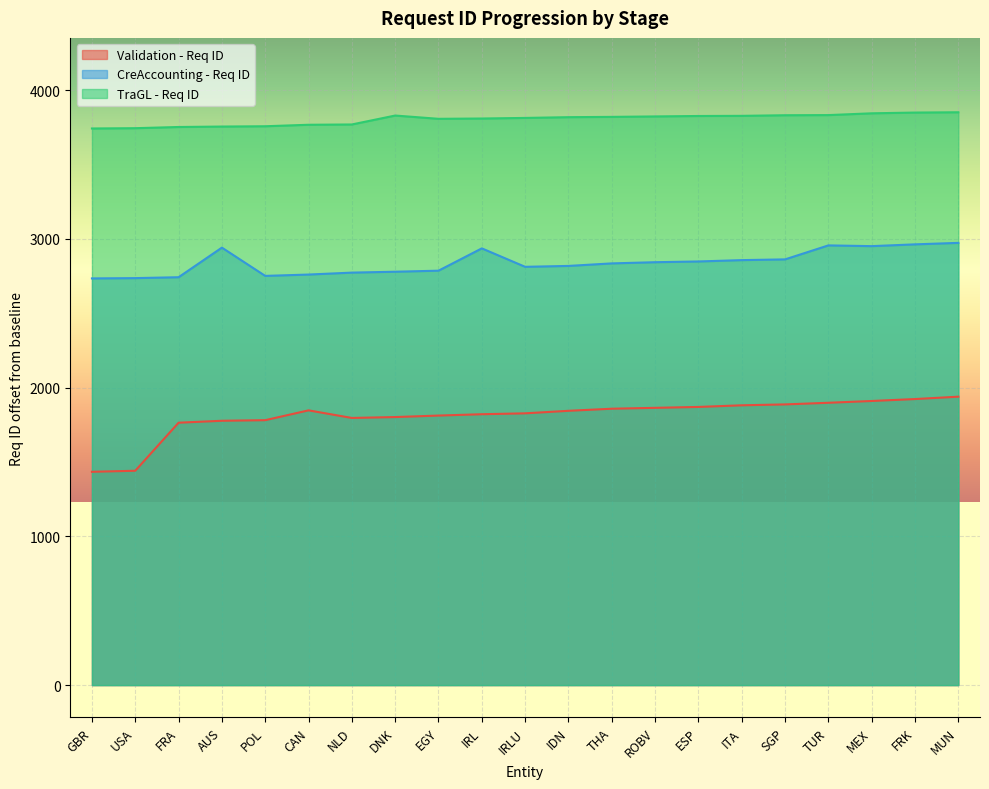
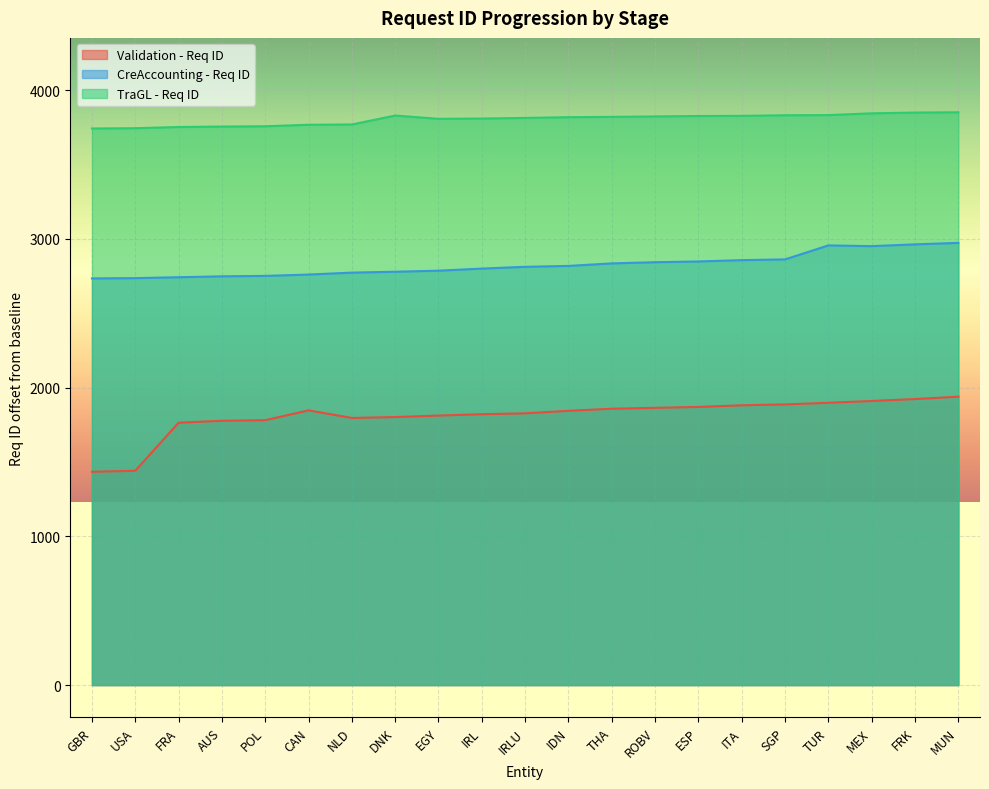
CreAccounting - Req ID, AUS: 2940 -> 2750
CreAccounting - Req ID, IRL: 2940 -> 2800
